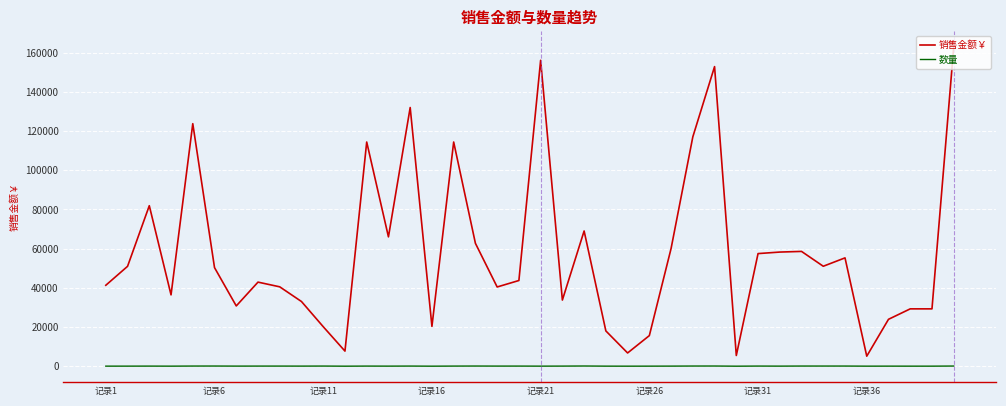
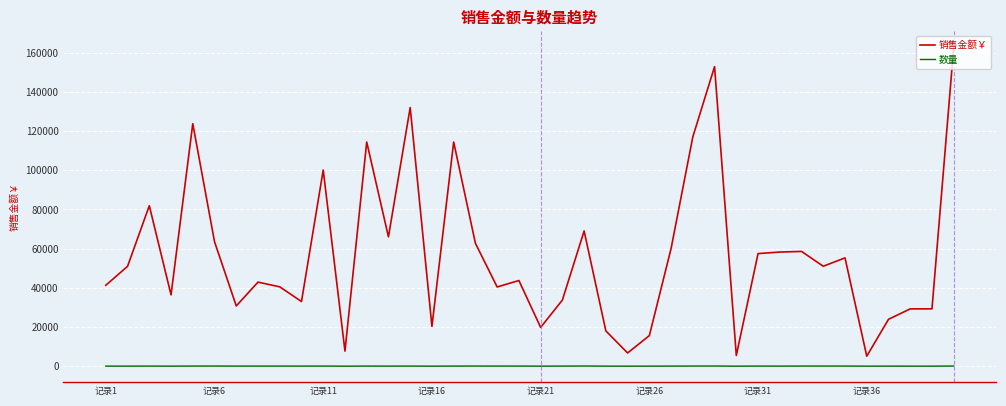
销售金额￥, 记录6: 50000 -> 64000
销售金额￥, 记录11: 20000 -> 100000
销售金额￥, 记录21: 156000 -> 20000
